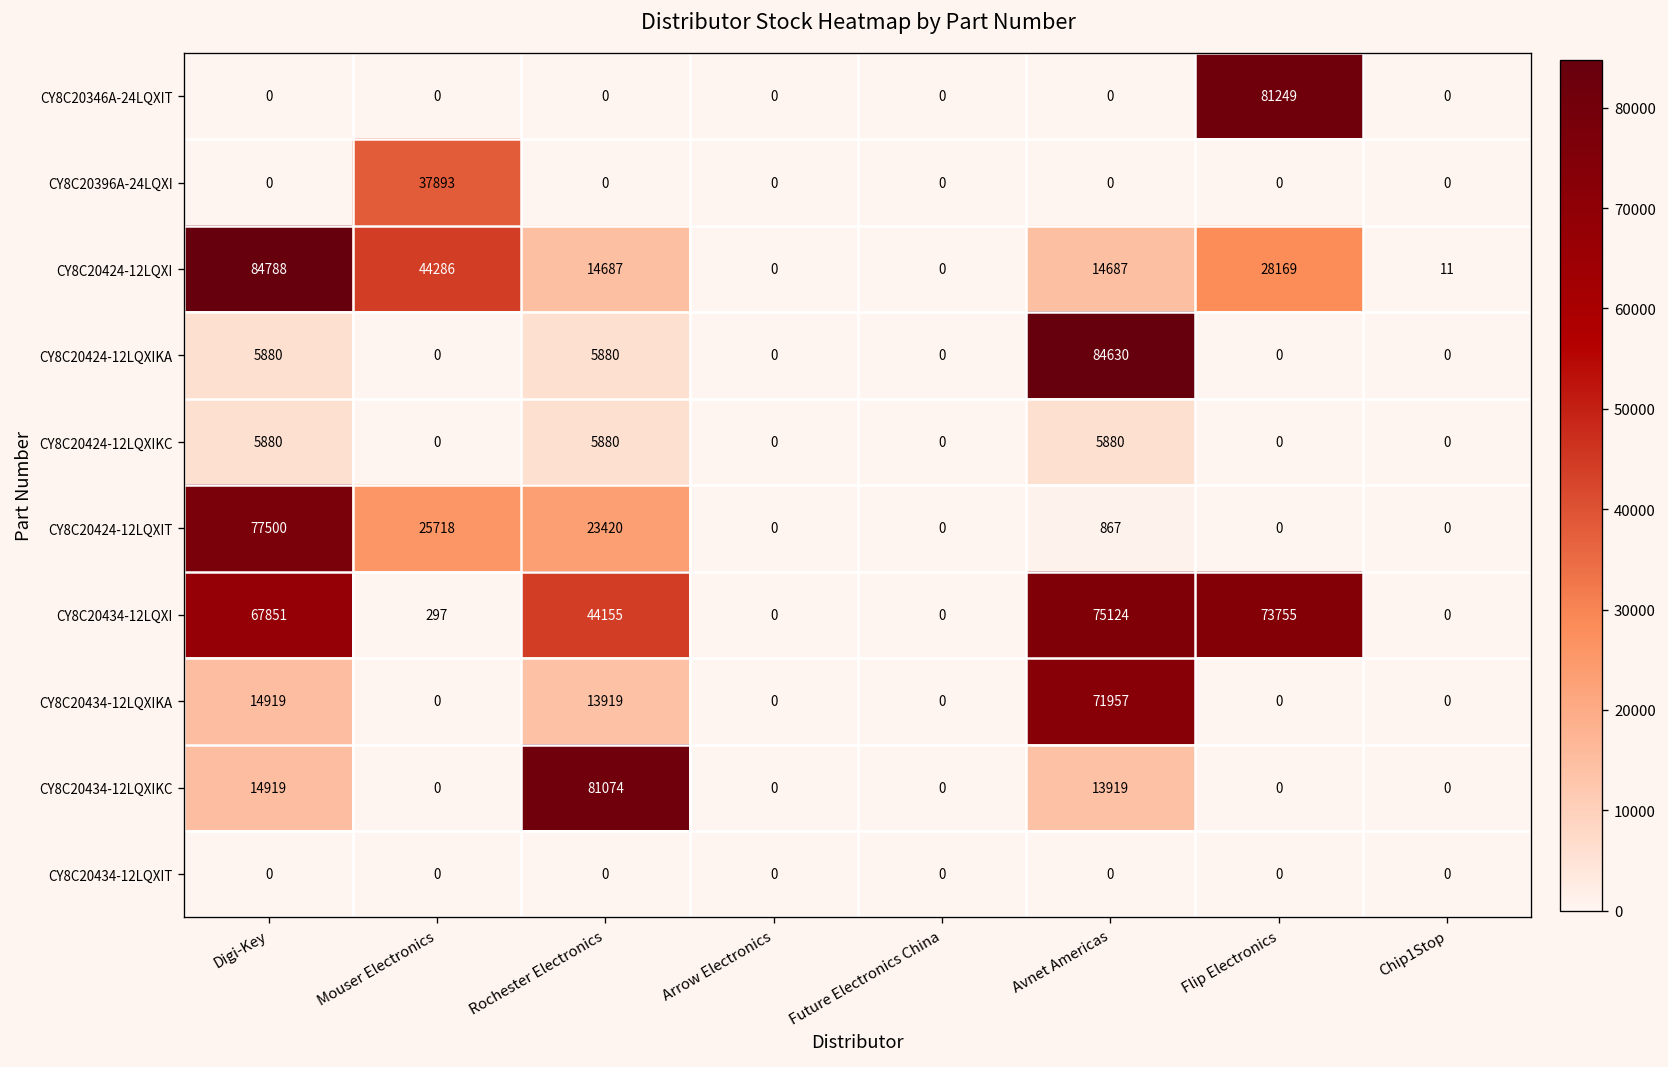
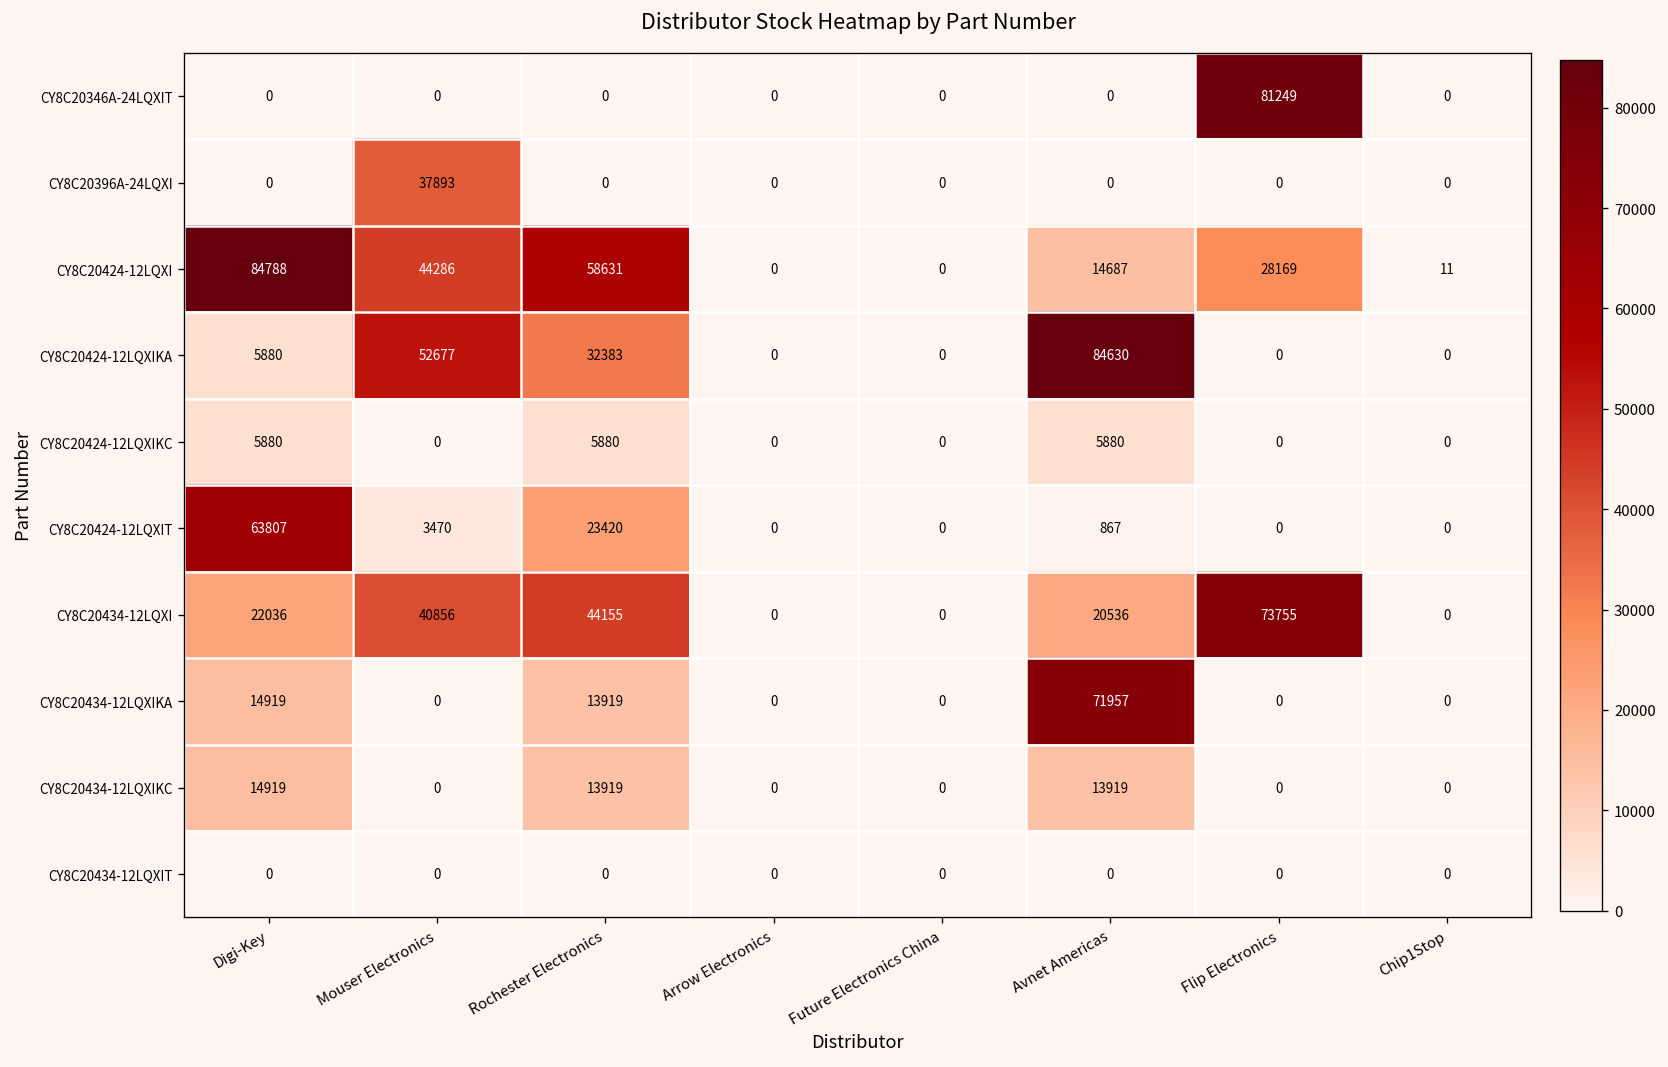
CY8C20424-12LQXI, Rochester Electronics: 14687 -> 58631
CY8C20424-12LQXIKA, Mouser Electronics: 0 -> 52677
CY8C20424-12LQXIKA, Rochester Electronics: 5880 -> 32383
CY8C20424-12LQXIT, Digi-Key: 77500 -> 63807
CY8C20424-12LQXIT, Mouser Electronics: 25718 -> 3470
CY8C20434-12LQXI, Digi-Key: 67851 -> 22036
CY8C20434-12LQXI, Mouser Electronics: 297 -> 40856
CY8C20434-12LQXI, Avnet Americas: 75124 -> 20536
CY8C20434-12LQXIKC, Rochester Electronics: 81074 -> 13919
